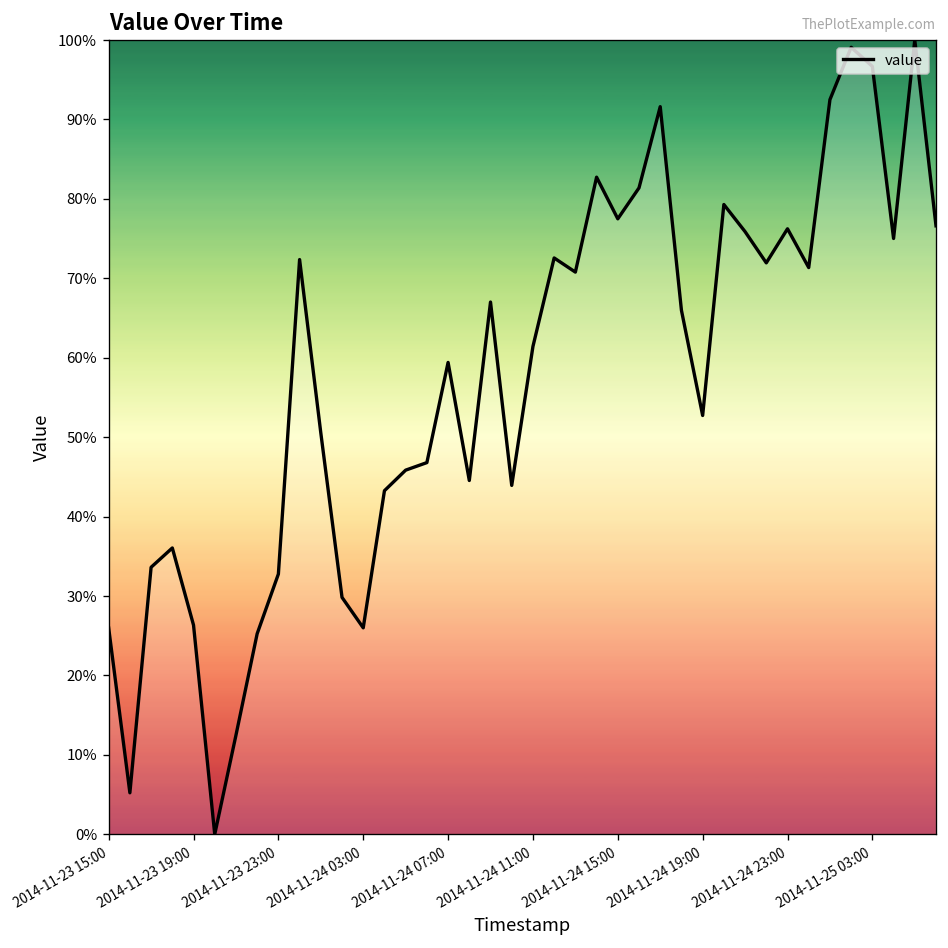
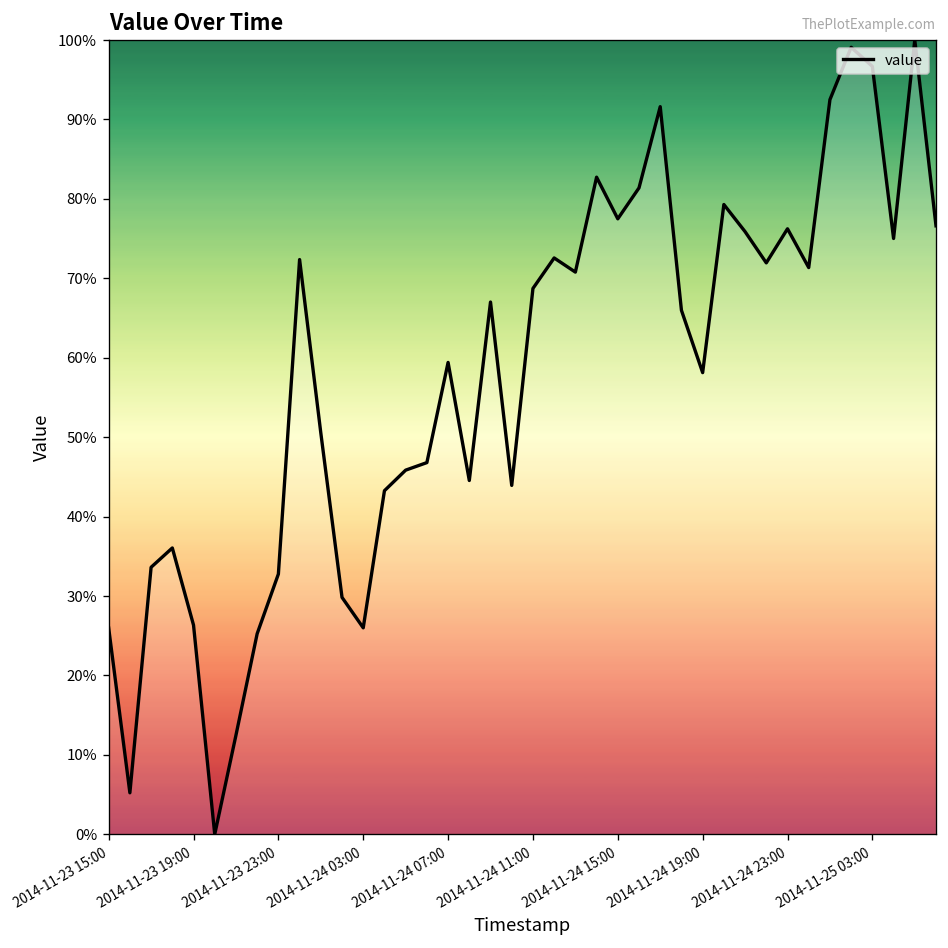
2014-11-24 11:00: 61% -> 69%
2014-11-24 19:00: 53% -> 58%
